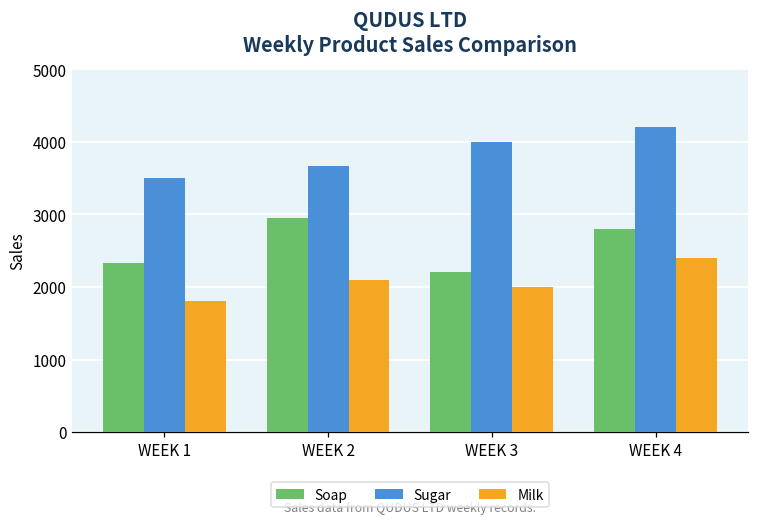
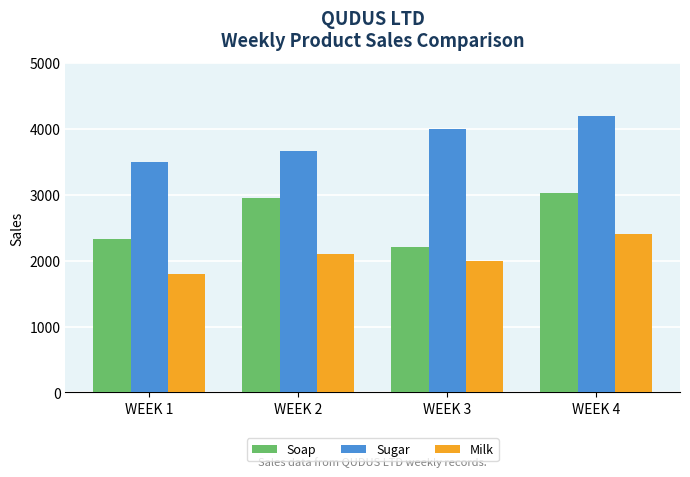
Soap, WEEK 4: 2800 -> 3000
